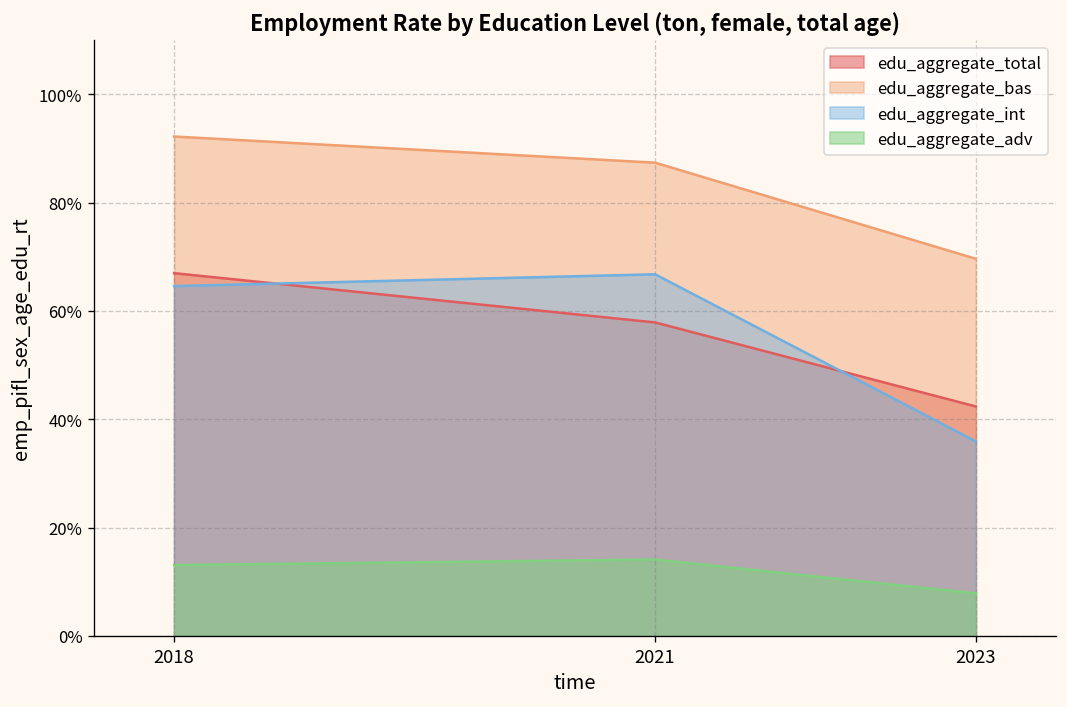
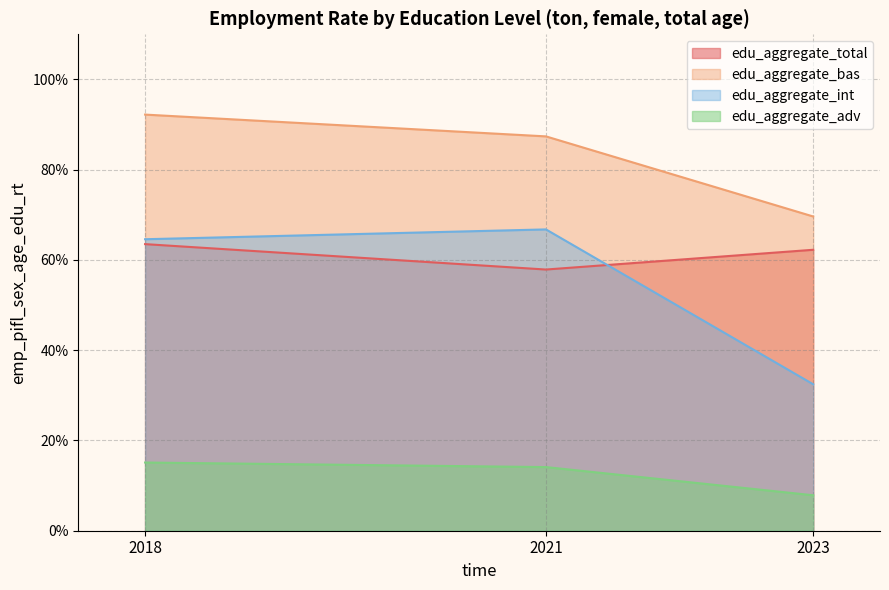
edu_aggregate_total, 2018: 67% -> 64%
edu_aggregate_adv, 2018: 13% -> 15%
edu_aggregate_total, 2023: 42% -> 62%
edu_aggregate_int, 2023: 36% -> 32%
